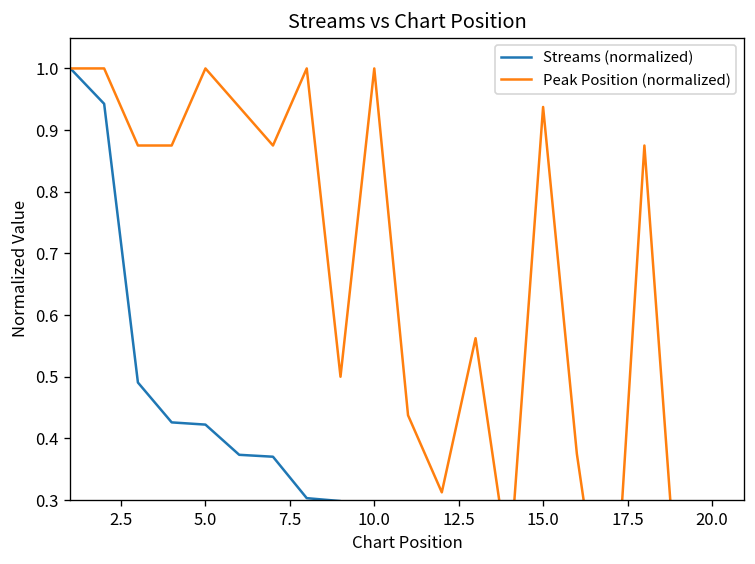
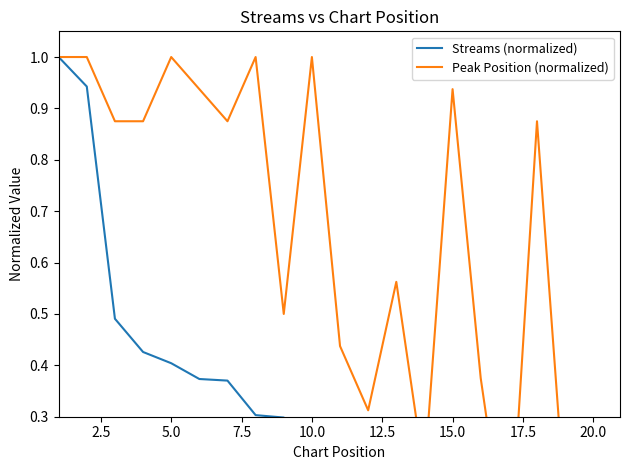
Streams (normalized), 5.0: 0.42 -> 0.40
